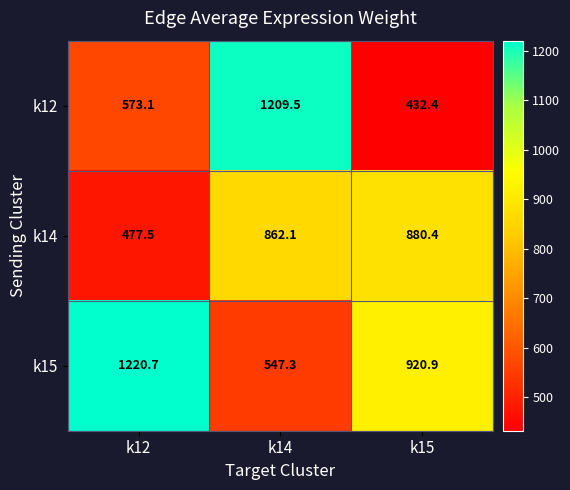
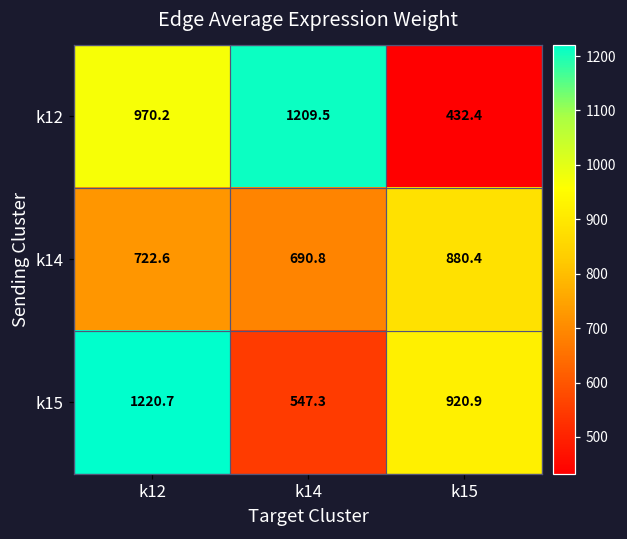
k12, k12: 573.1 -> 970.2
k14, k12: 477.5 -> 722.6
k14, k14: 862.1 -> 690.8
